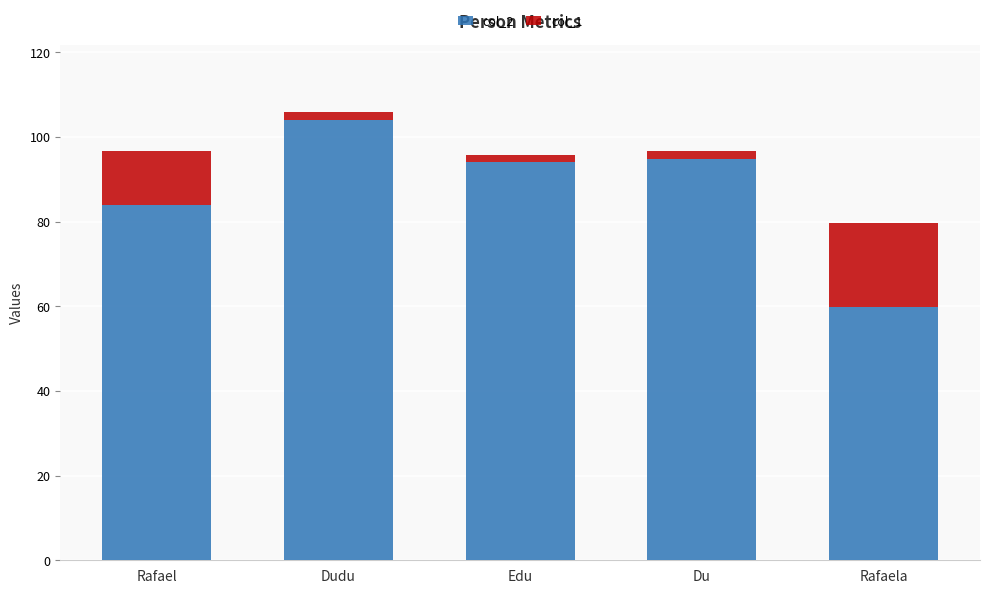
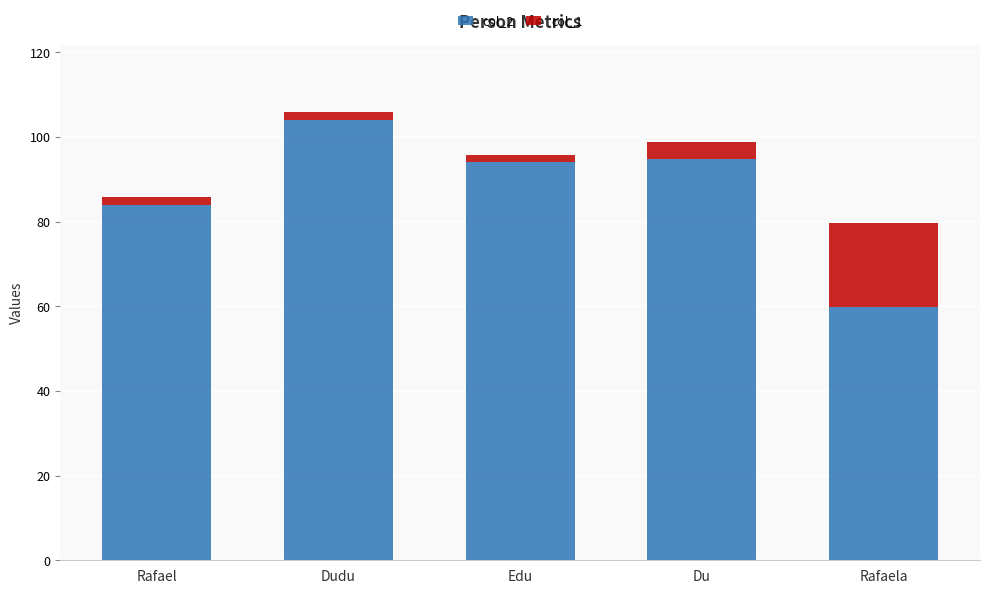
col_1, Rafael: 13 -> 2
col_1, Du: 2 -> 4
